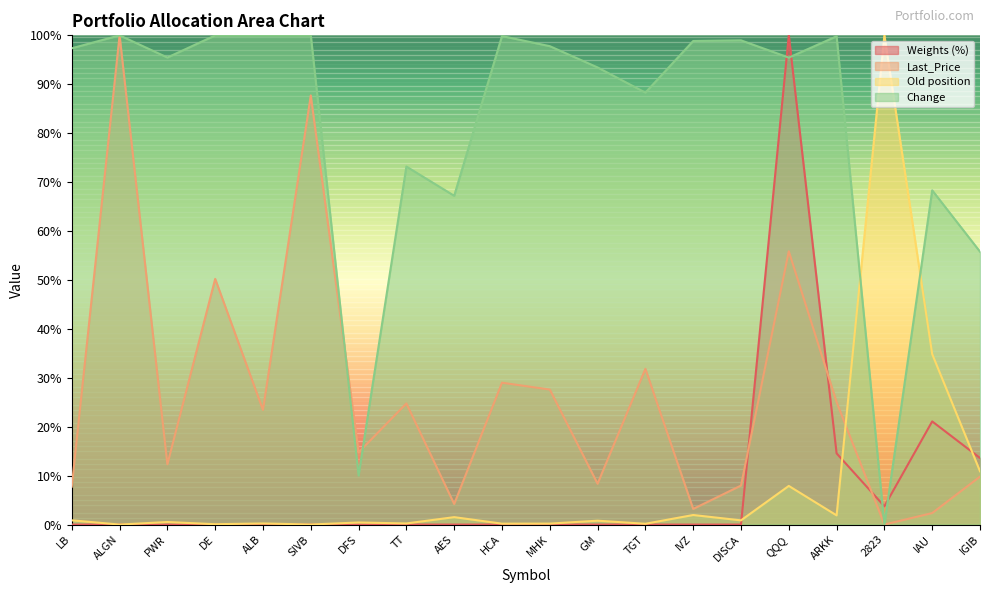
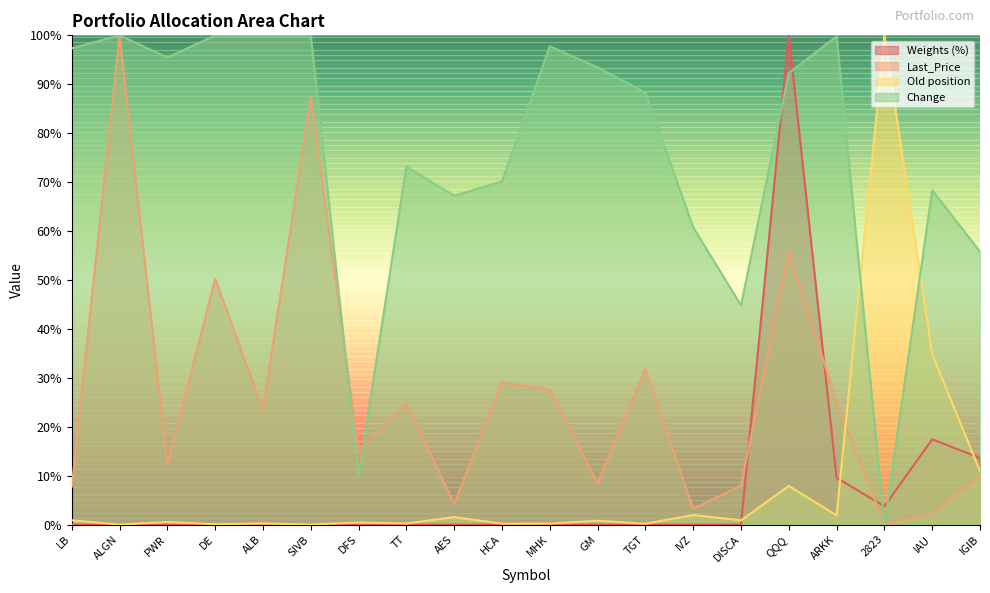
Change, HCA: 100% -> 70%
Change, IVZ: 99% -> 61%
Change, DISCA: 99% -> 45%
Change, QQQ: 95% -> 92%
Weights (%), ARKK: 15% -> 10%
Weights (%), IAU: 21% -> 17%
